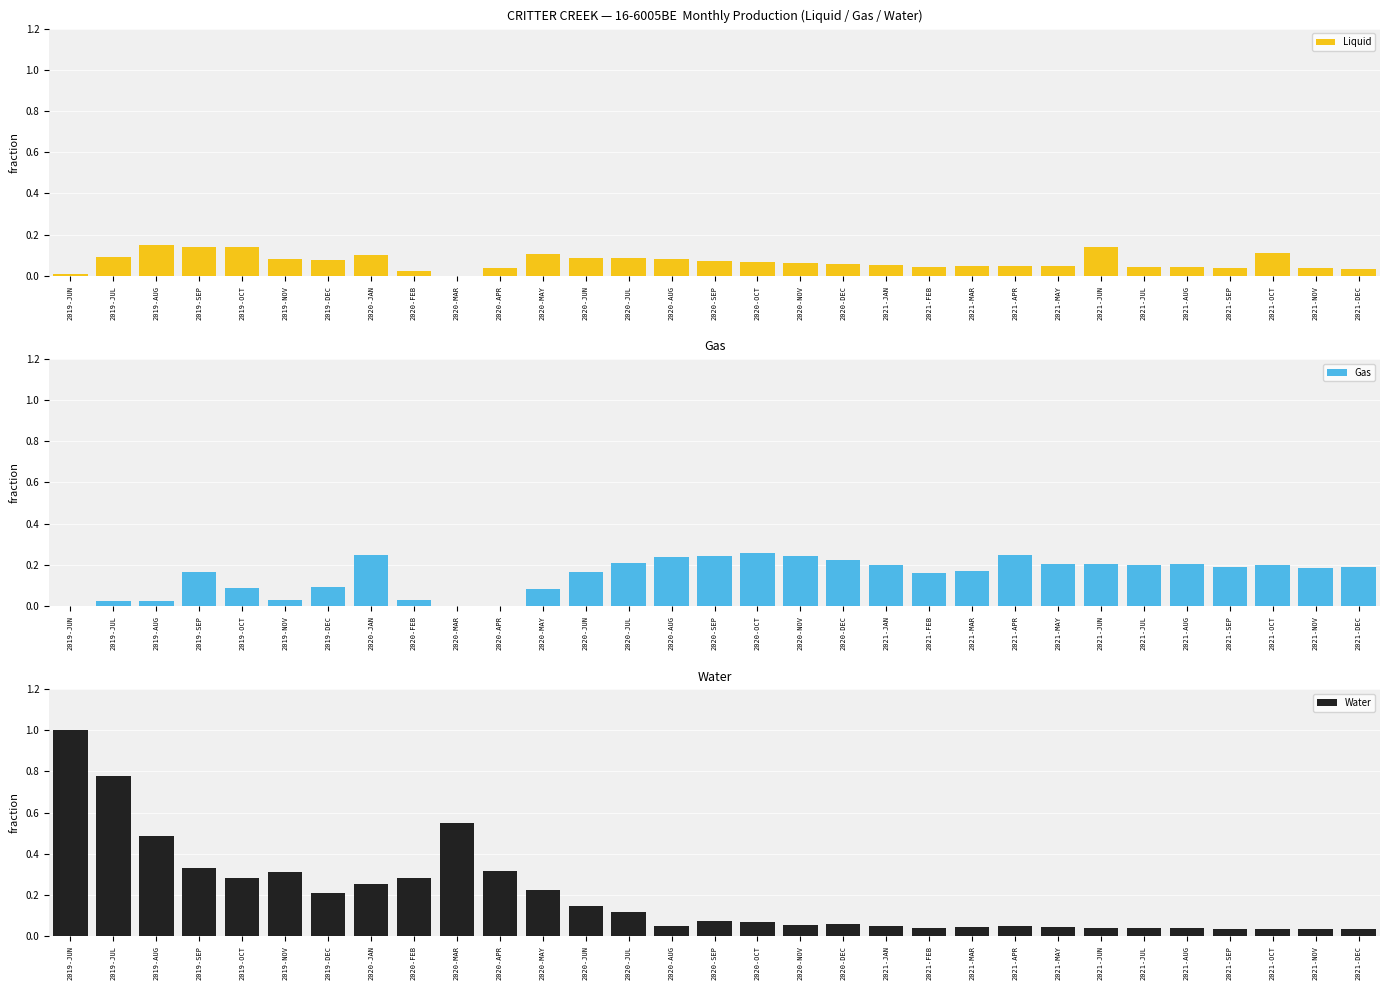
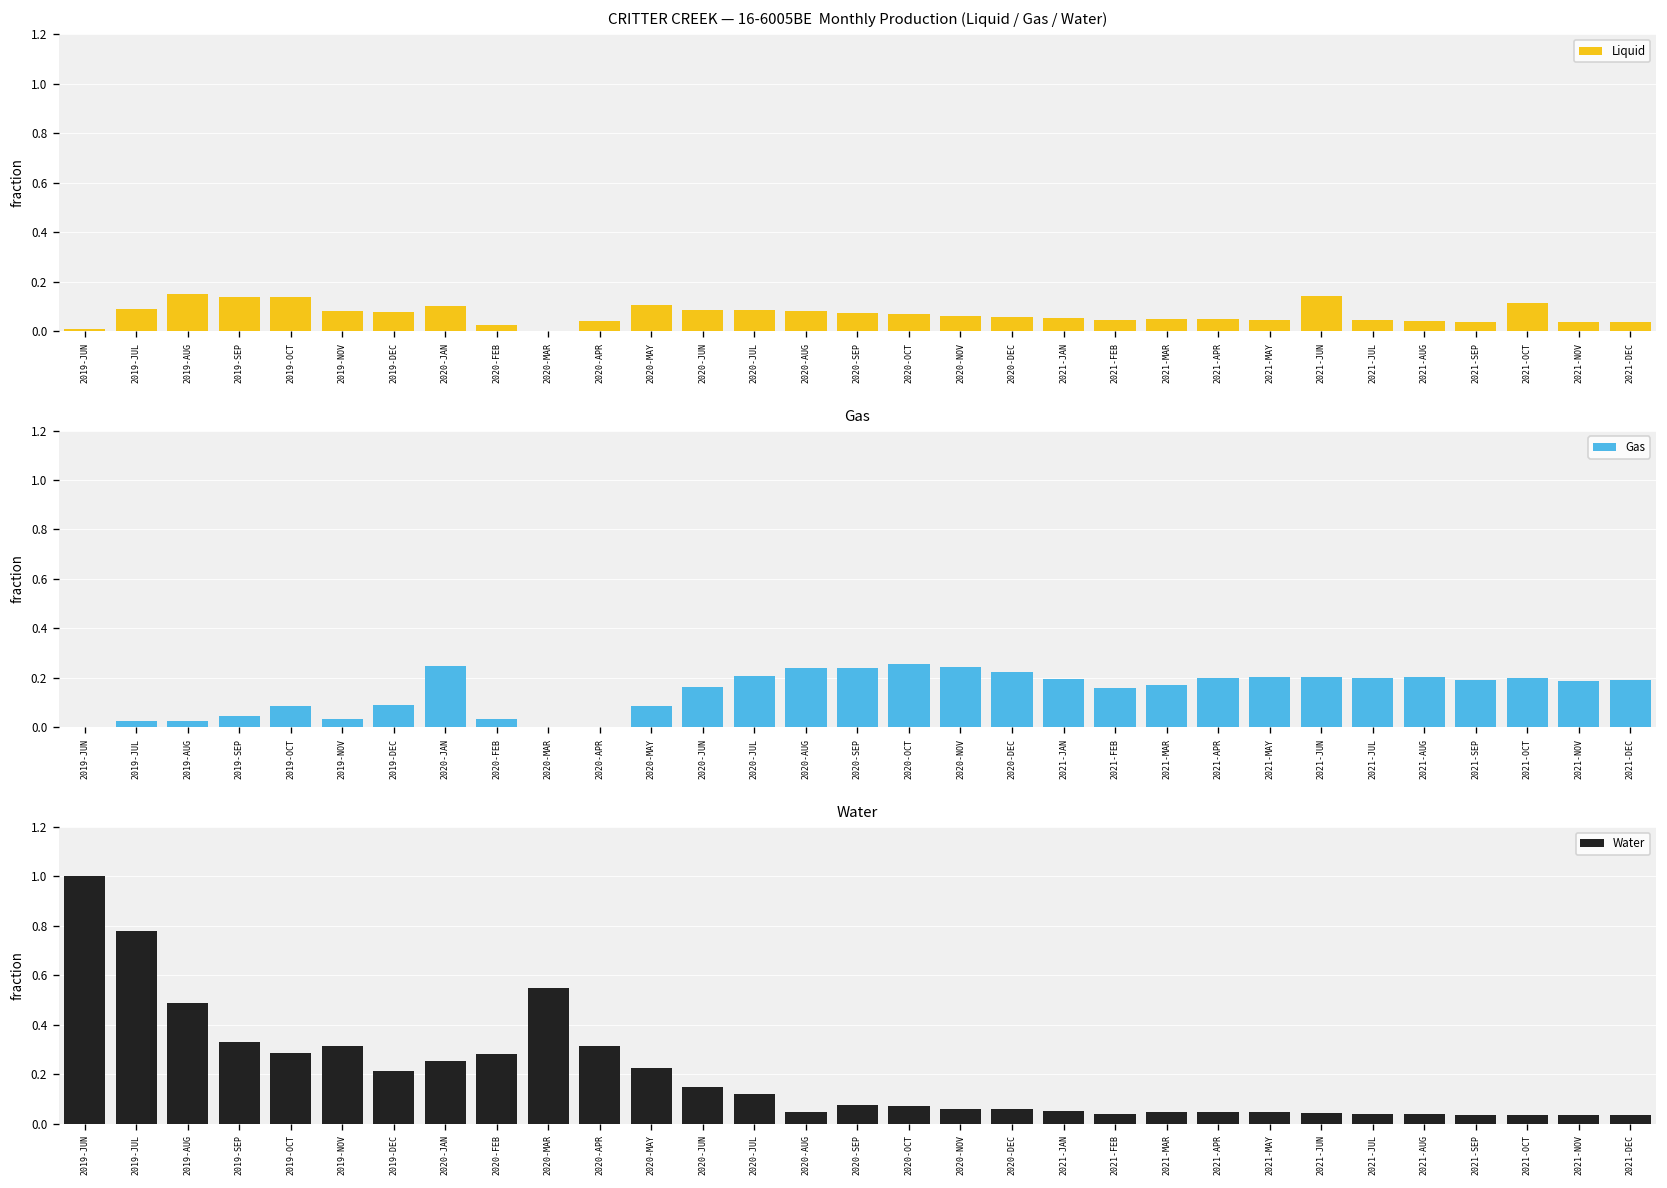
Gas, 2019-SEP: 0.17 -> 0.05
Gas, 2021-APR: 0.25 -> 0.20
